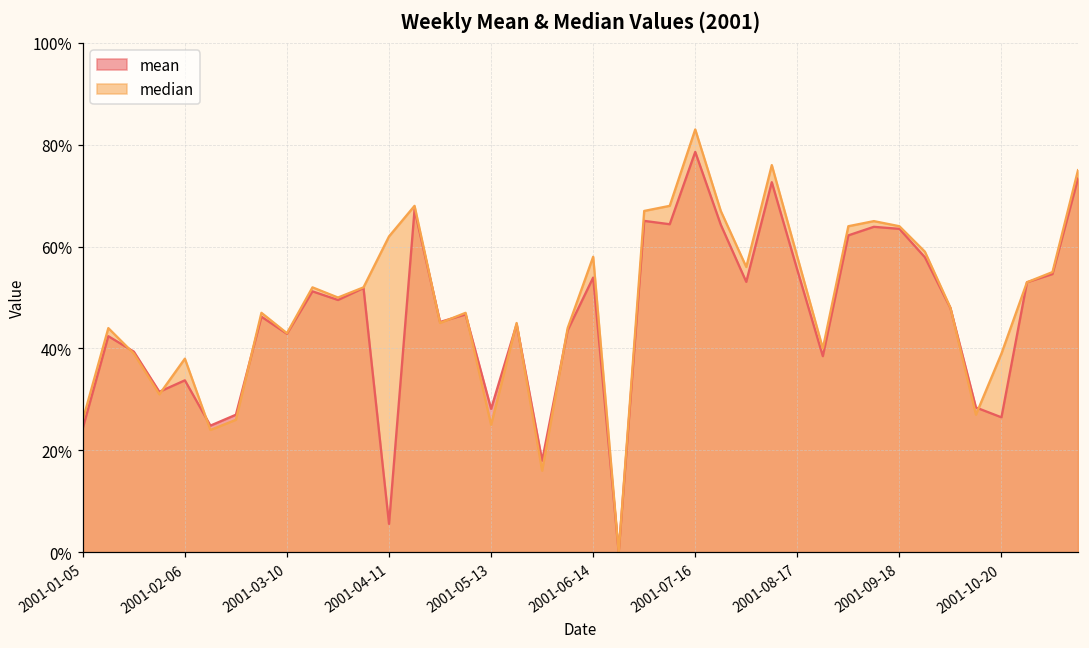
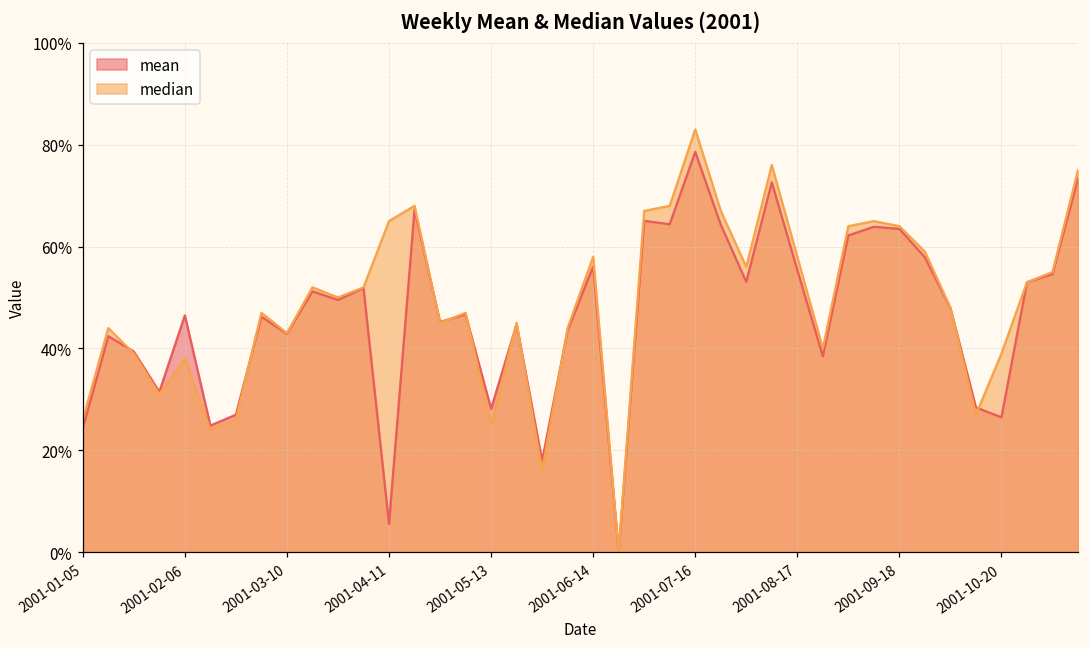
mean, 2001-02-06: 34% -> 46%
median, 2001-04-11: 62% -> 65%
mean, 2001-06-14: 54% -> 56%
